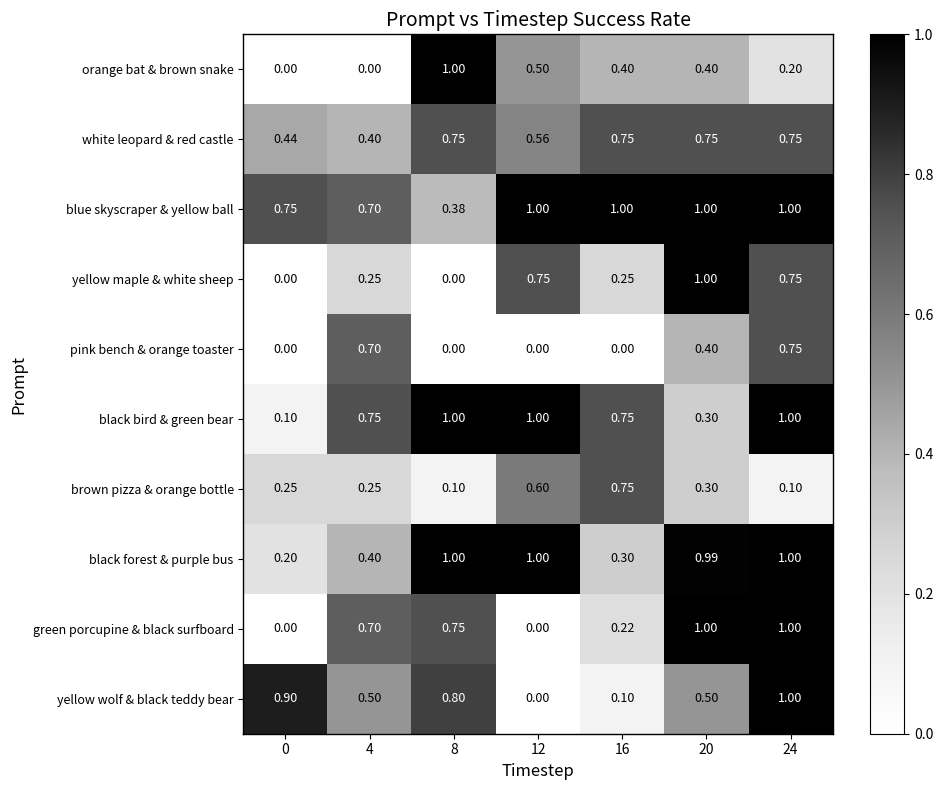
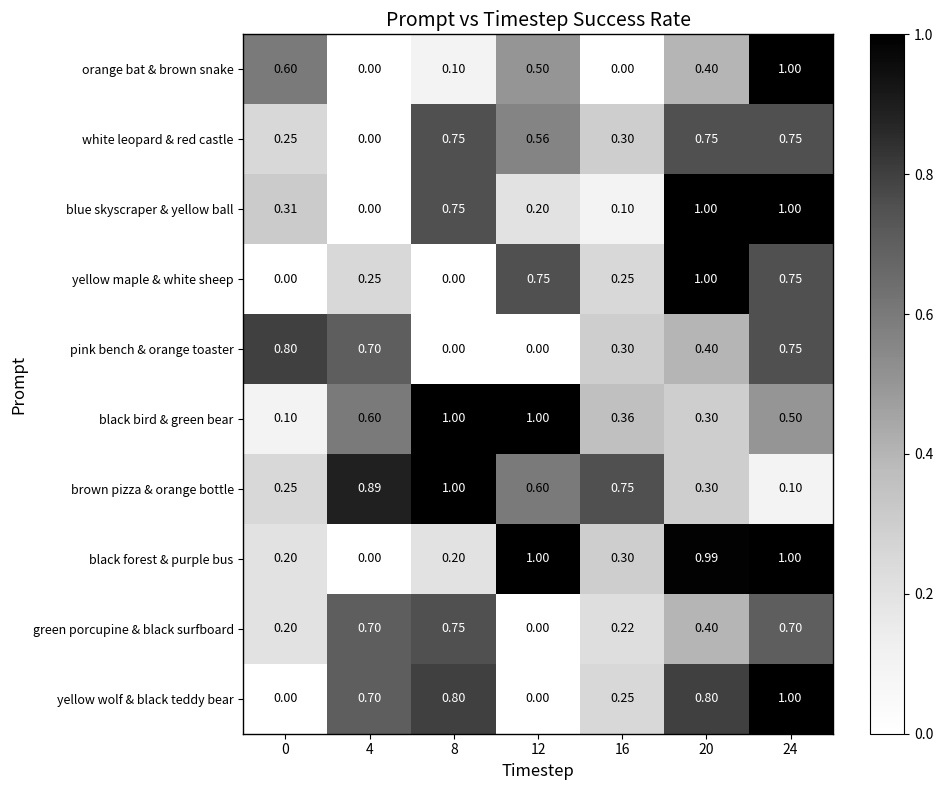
orange bat & brown snake, 0: 0.00 -> 0.60
orange bat & brown snake, 8: 1.00 -> 0.10
orange bat & brown snake, 16: 0.40 -> 0.00
orange bat & brown snake, 24: 0.20 -> 1.00
white leopard & red castle, 0: 0.44 -> 0.25
white leopard & red castle, 4: 0.40 -> 0.00
white leopard & red castle, 16: 0.75 -> 0.30
blue skyscraper & yellow ball, 0: 0.75 -> 0.31
blue skyscraper & yellow ball, 4: 0.70 -> 0.00
blue skyscraper & yellow ball, 8: 0.38 -> 0.75
blue skyscraper & yellow ball, 12: 1.00 -> 0.20
blue skyscraper & yellow ball, 16: 1.00 -> 0.10
pink bench & orange toaster, 0: 0.00 -> 0.80
pink bench & orange toaster, 16: 0.00 -> 0.30
black bird & green bear, 4: 0.75 -> 0.60
black bird & green bear, 16: 0.75 -> 0.36
black bird & green bear, 24: 1.00 -> 0.50
brown pizza & orange bottle, 4: 0.25 -> 0.89
brown pizza & orange bottle, 8: 0.10 -> 1.00
black forest & purple bus, 4: 0.40 -> 0.00
black forest & purple bus, 8: 1.00 -> 0.20
green porcupine & black surfboard, 0: 0.00 -> 0.20
green porcupine & black surfboard, 20: 1.00 -> 0.40
green porcupine & black surfboard, 24: 1.00 -> 0.70
yellow wolf & black teddy bear, 0: 0.90 -> 0.00
yellow wolf & black teddy bear, 4: 0.50 -> 0.70
yellow wolf & black teddy bear, 16: 0.10 -> 0.25
yellow wolf & black teddy bear, 20: 0.50 -> 0.80
